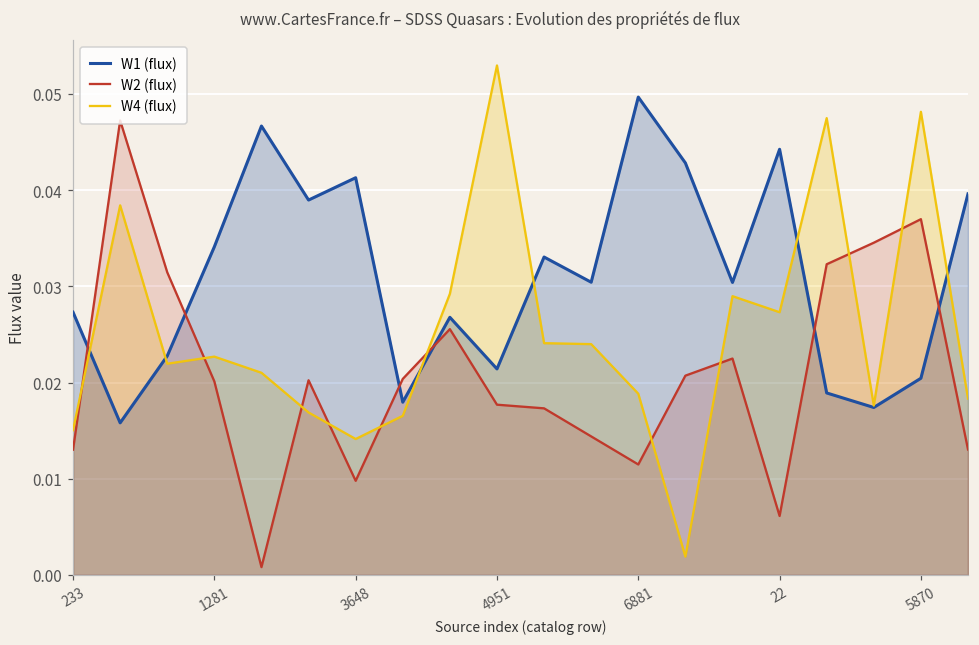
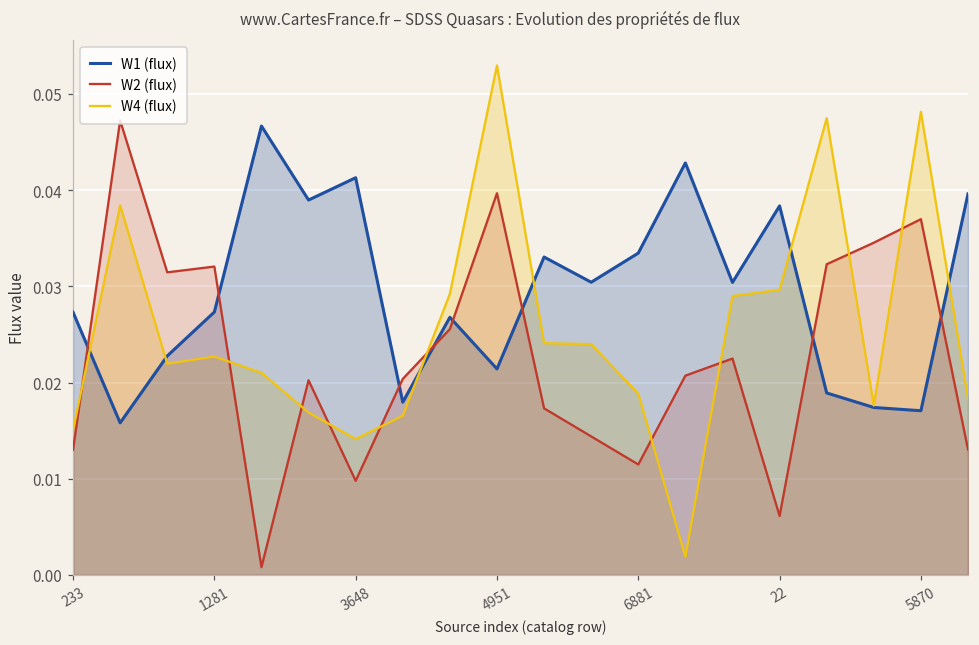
W1 (flux), 1281: 0.034 -> 0.027
W2 (flux), 1281: 0.020 -> 0.032
W2 (flux), 4951: 0.018 -> 0.040
W1 (flux), 6881: 0.050 -> 0.033
W1 (flux), 22: 0.044 -> 0.038
W4 (flux), 22: 0.027 -> 0.030
W1 (flux), 5870: 0.020 -> 0.017
